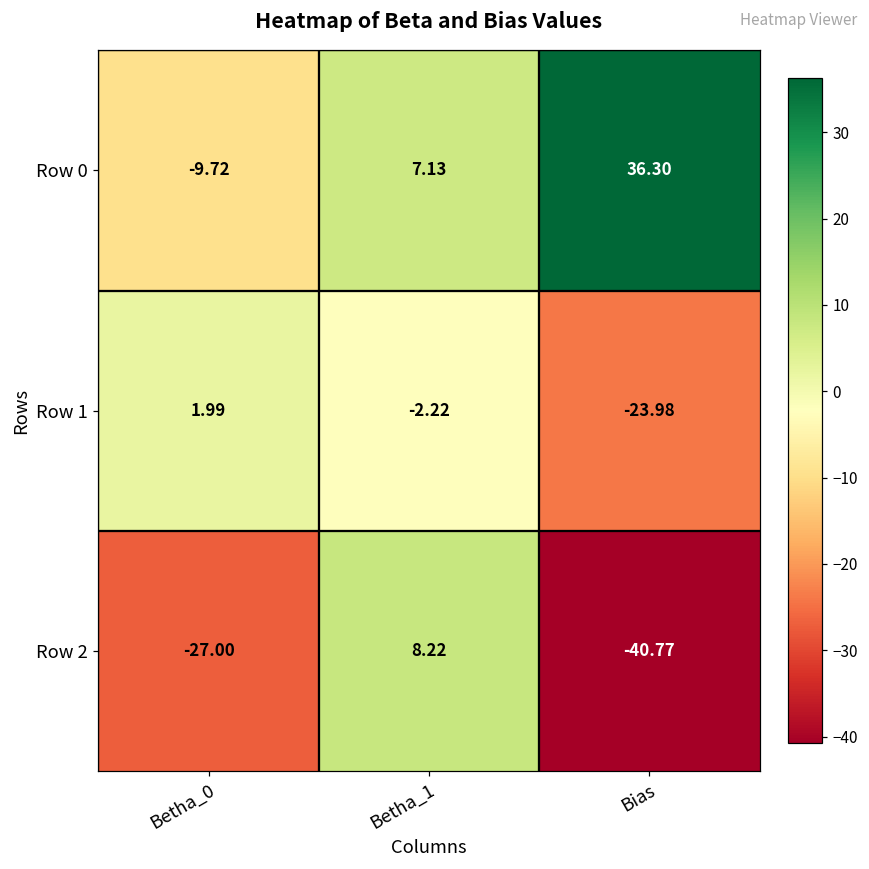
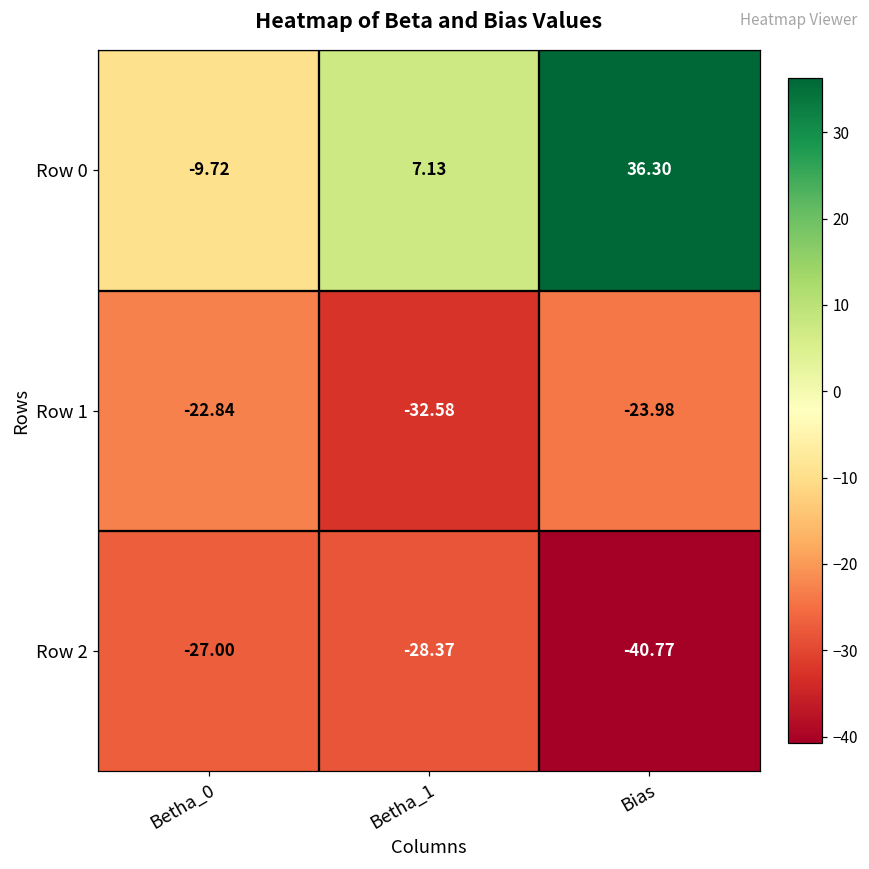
Row 1, Betha_0: 1.99 -> -22.84
Row 1, Betha_1: -2.22 -> -32.58
Row 2, Betha_1: 8.22 -> -28.37
